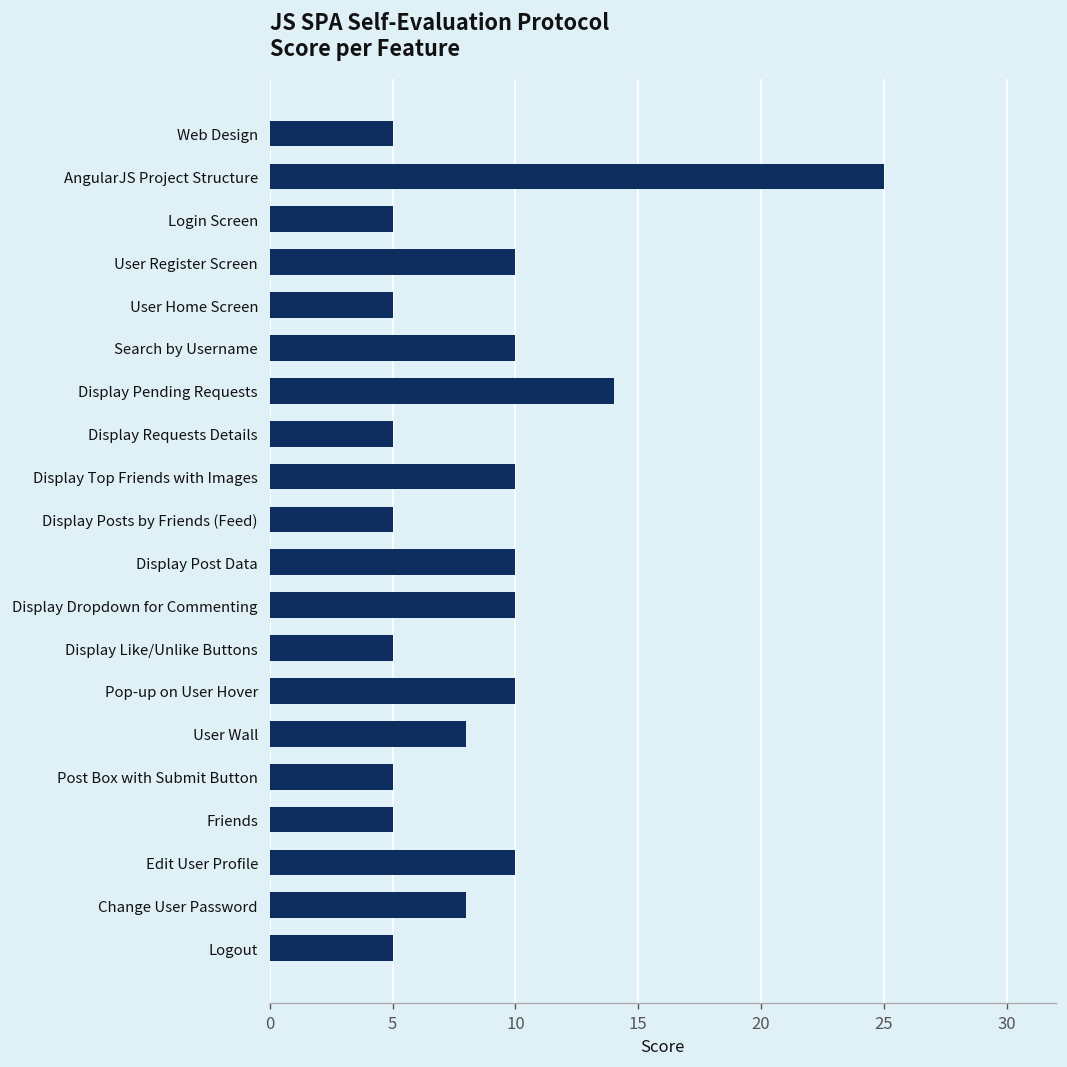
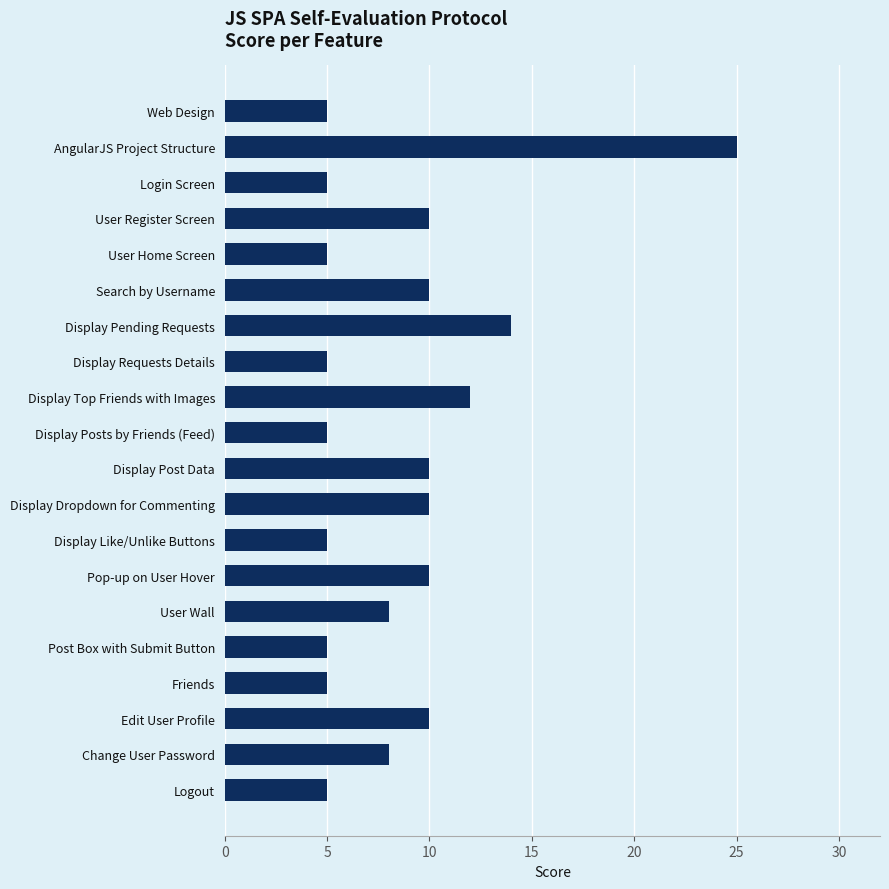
Display Top Friends with Images: 10 -> 12
